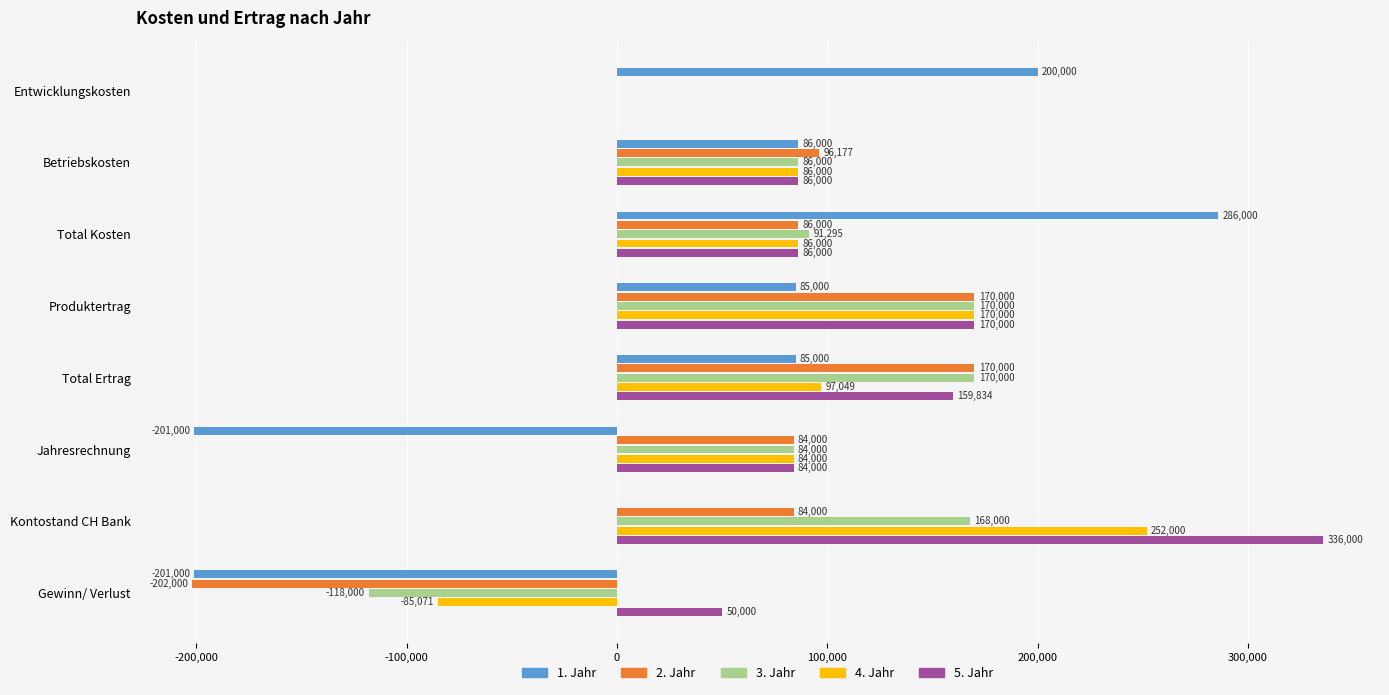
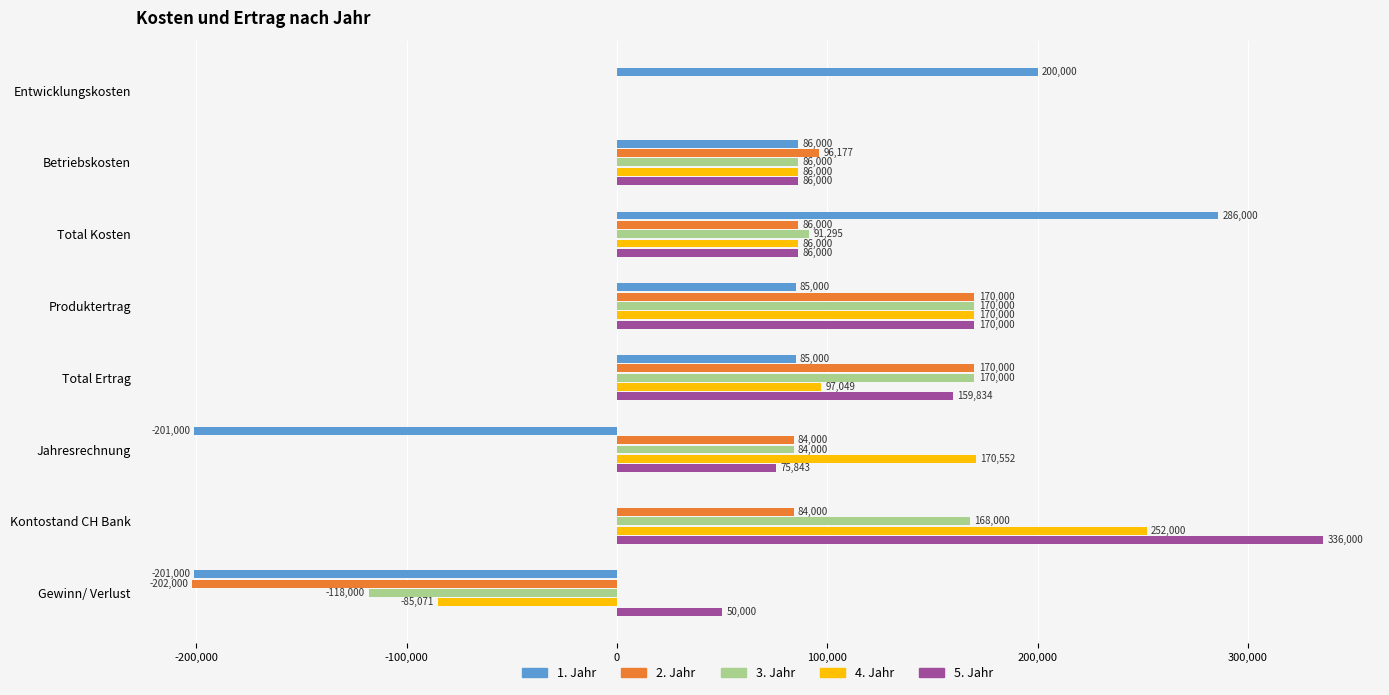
4. Jahr, Jahresrechnung: 84,000 -> 170,552
5. Jahr, Jahresrechnung: 84,000 -> 75,843
